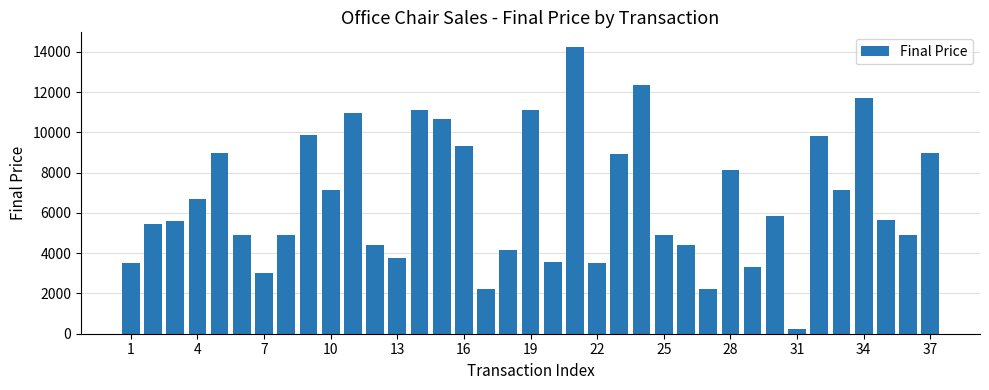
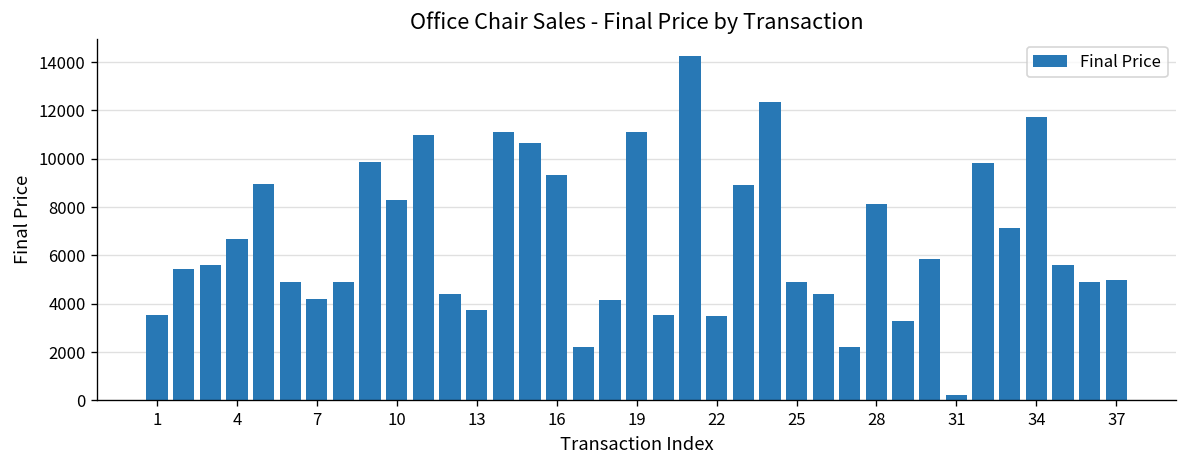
7: 3000 -> 4200
10: 7100 -> 8300
37: 9000 -> 5000
